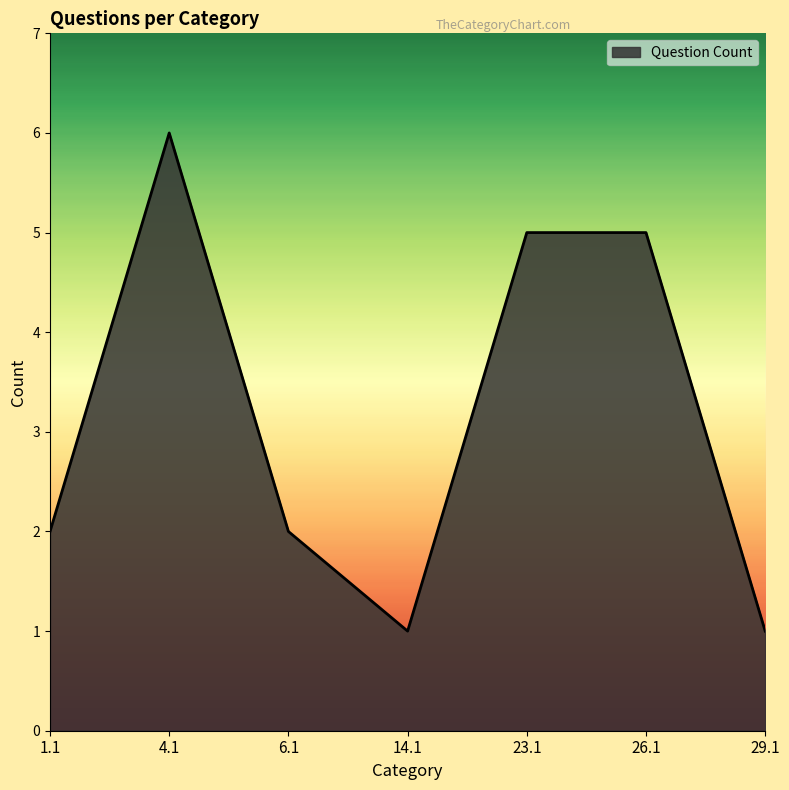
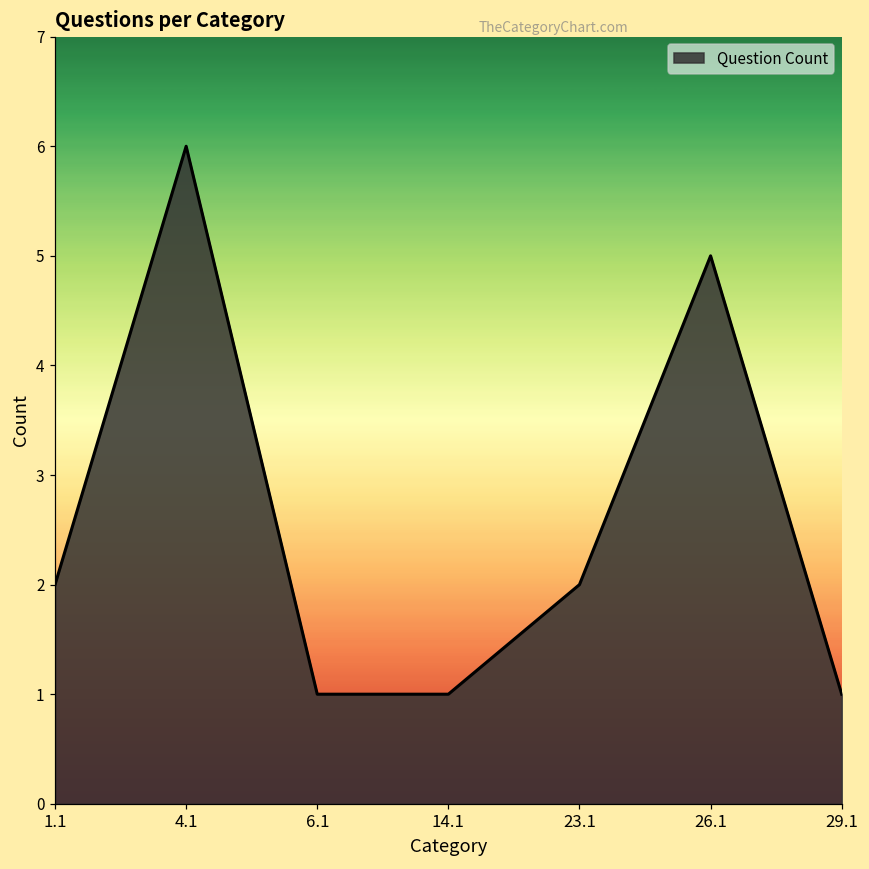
6.1: 2 -> 1
23.1: 5 -> 2
